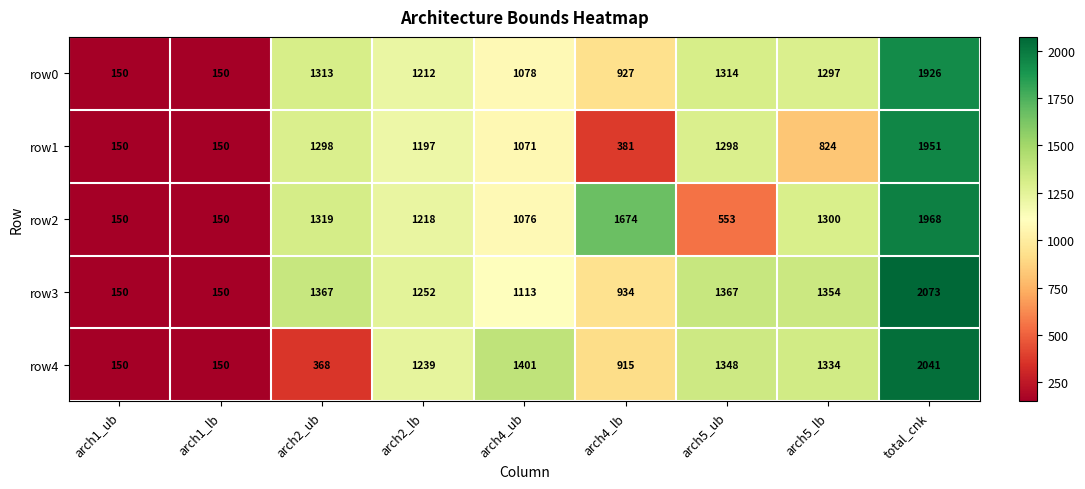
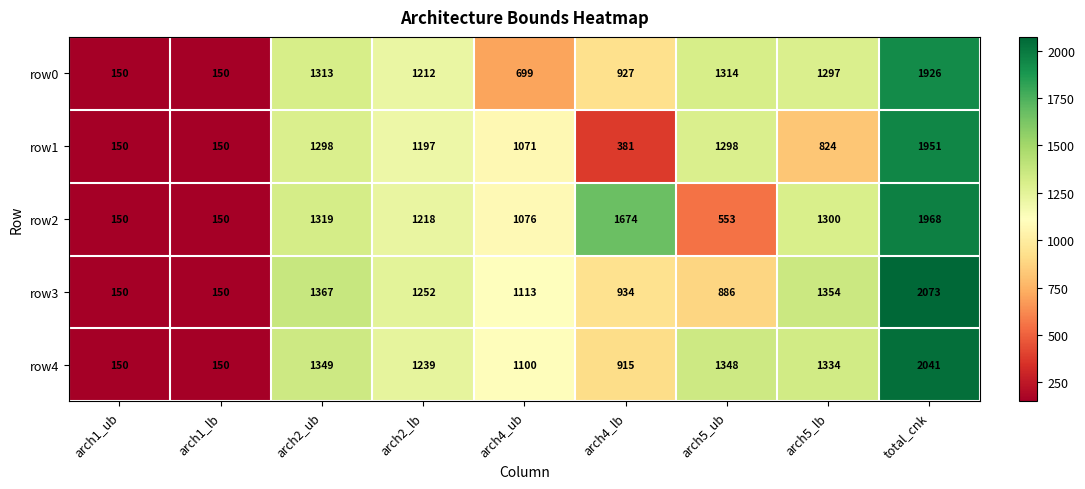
row0, arch4_ub: 1078 -> 699
row3, arch5_ub: 1367 -> 886
row4, arch2_ub: 368 -> 1349
row4, arch4_ub: 1401 -> 1100
